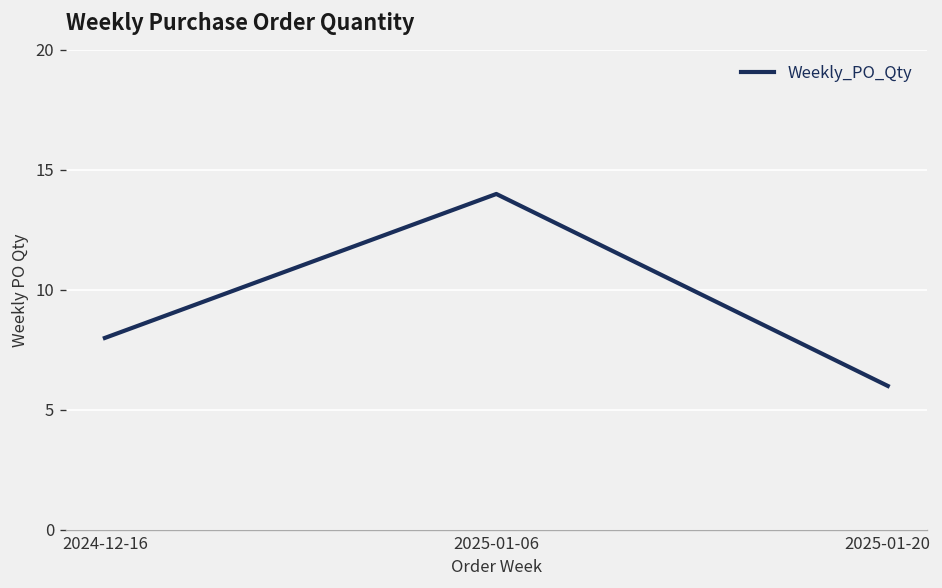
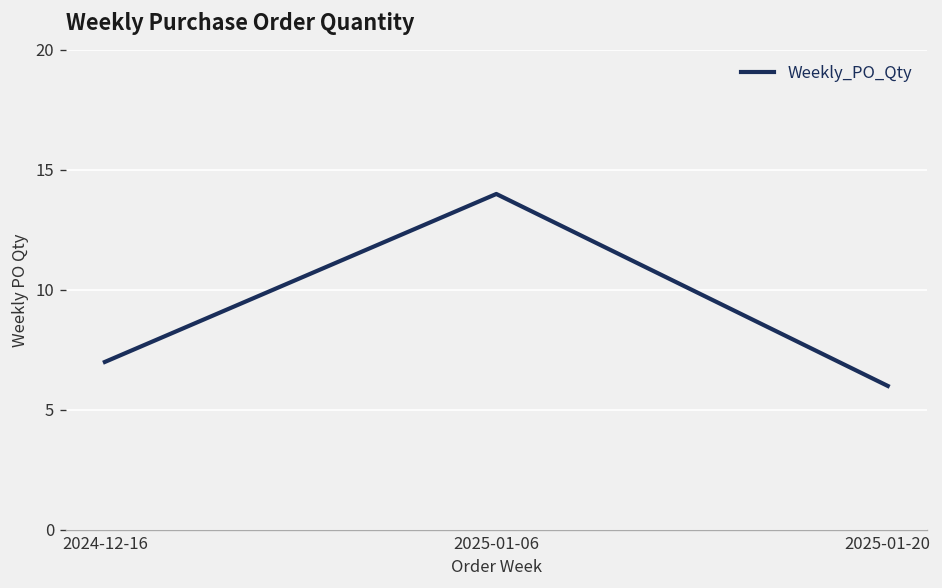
2024-12-16: 8 -> 7
